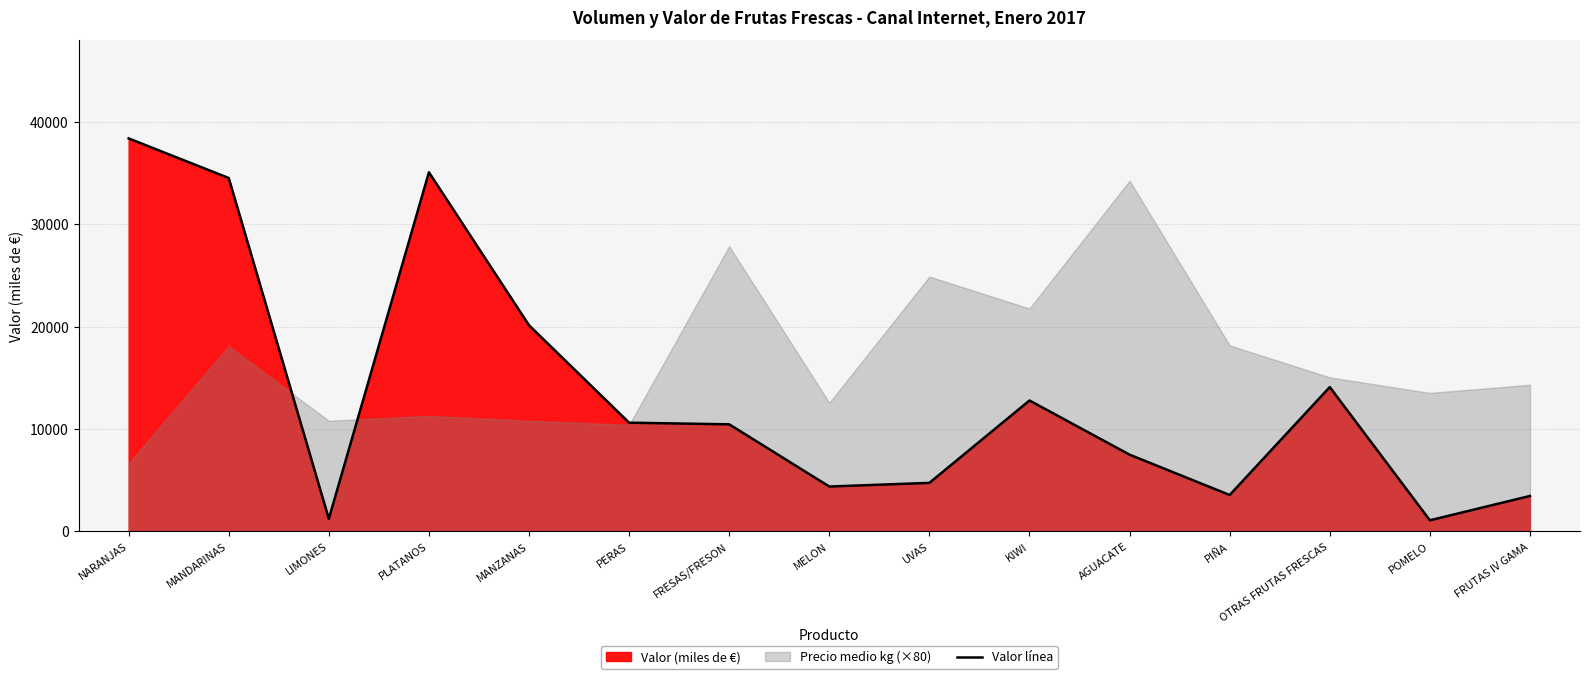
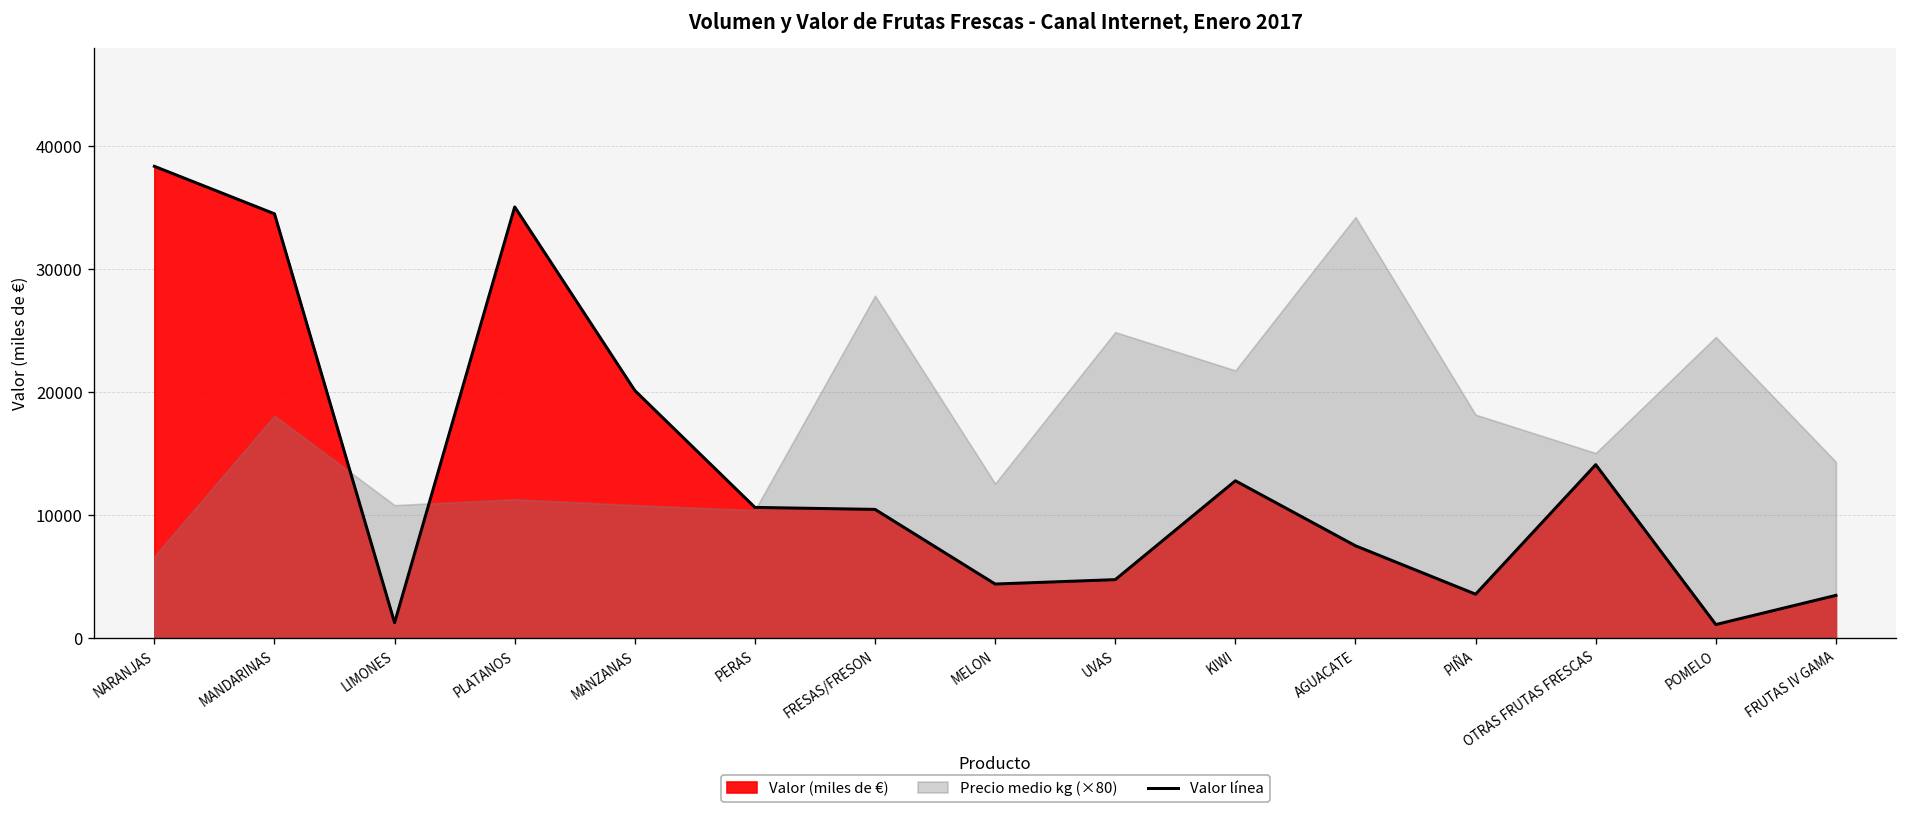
Precio medio kg (×80), POMELO: 13500 -> 24500
